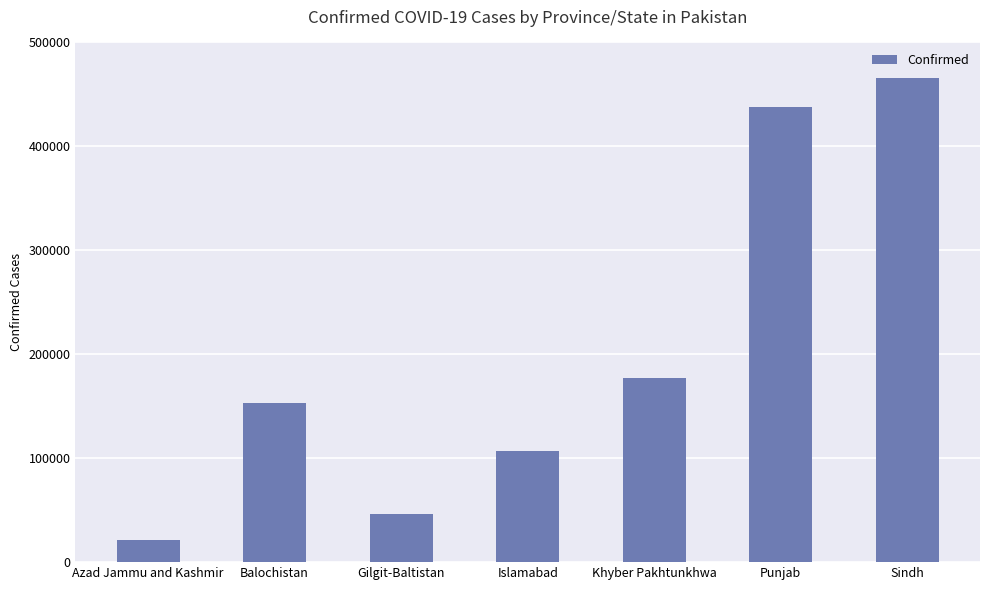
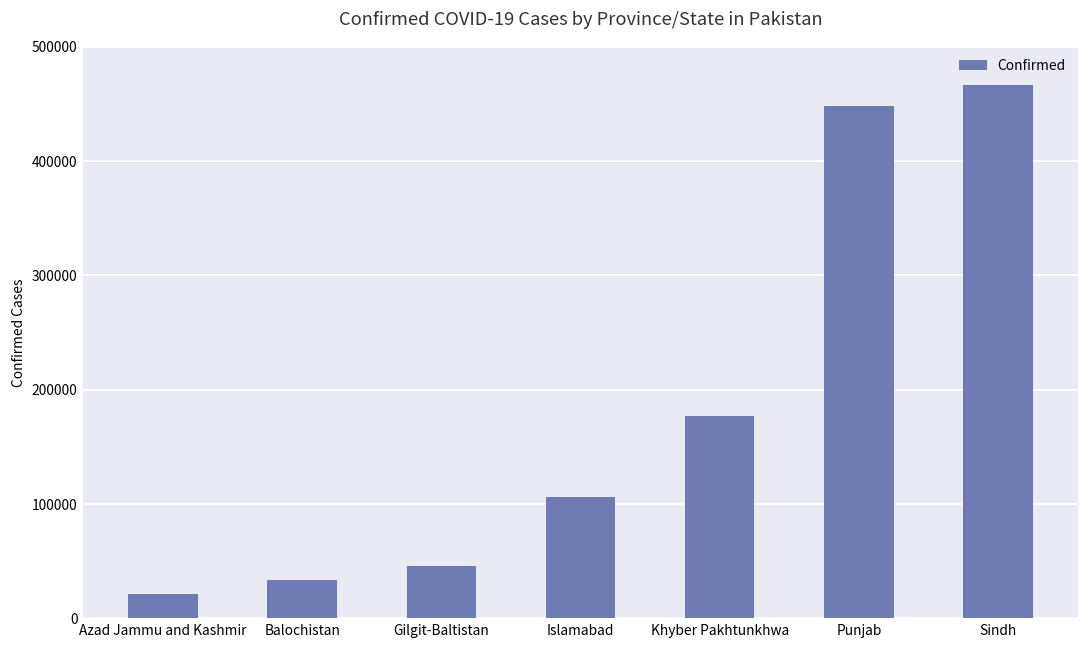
Balochistan: 153000 -> 33000
Punjab: 438000 -> 448000
